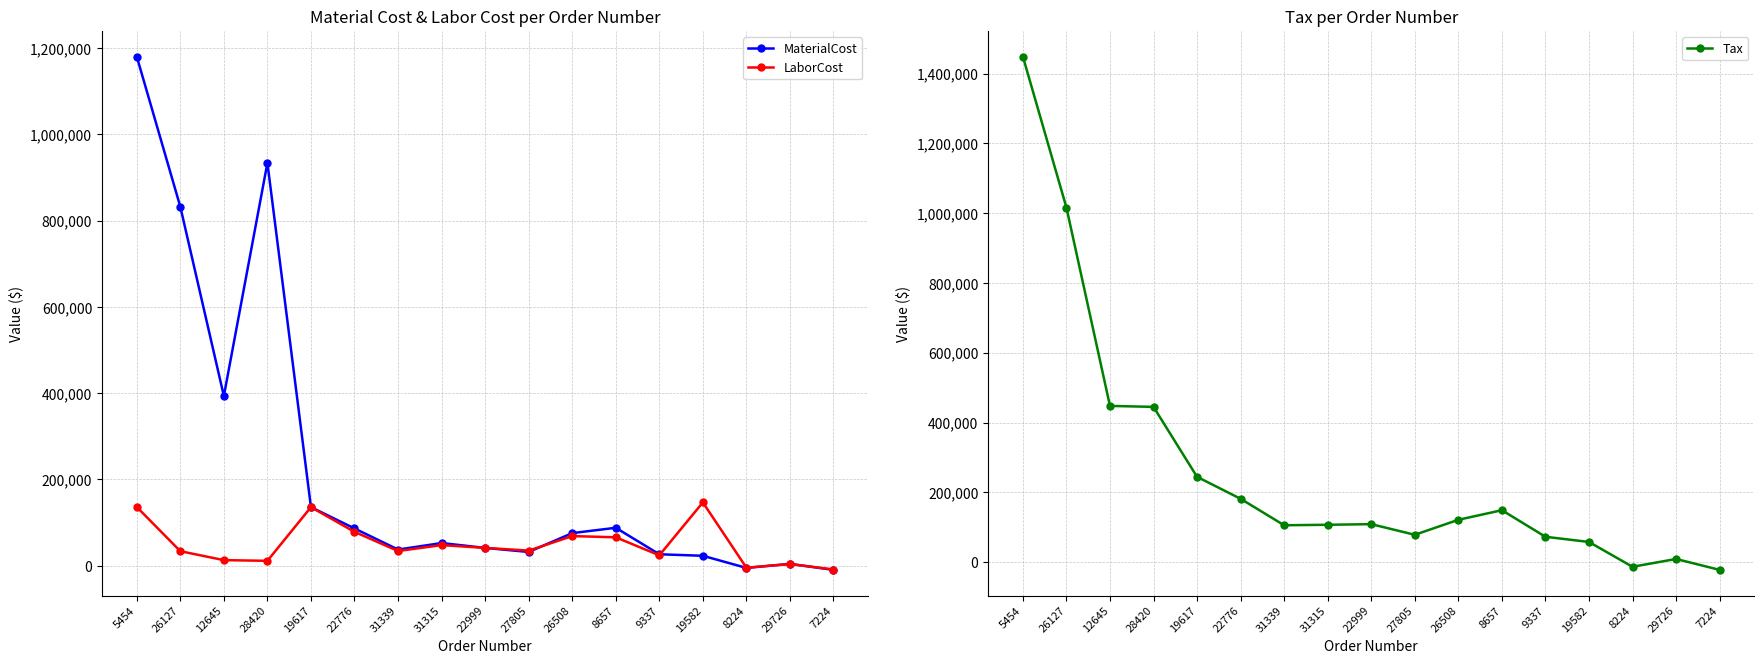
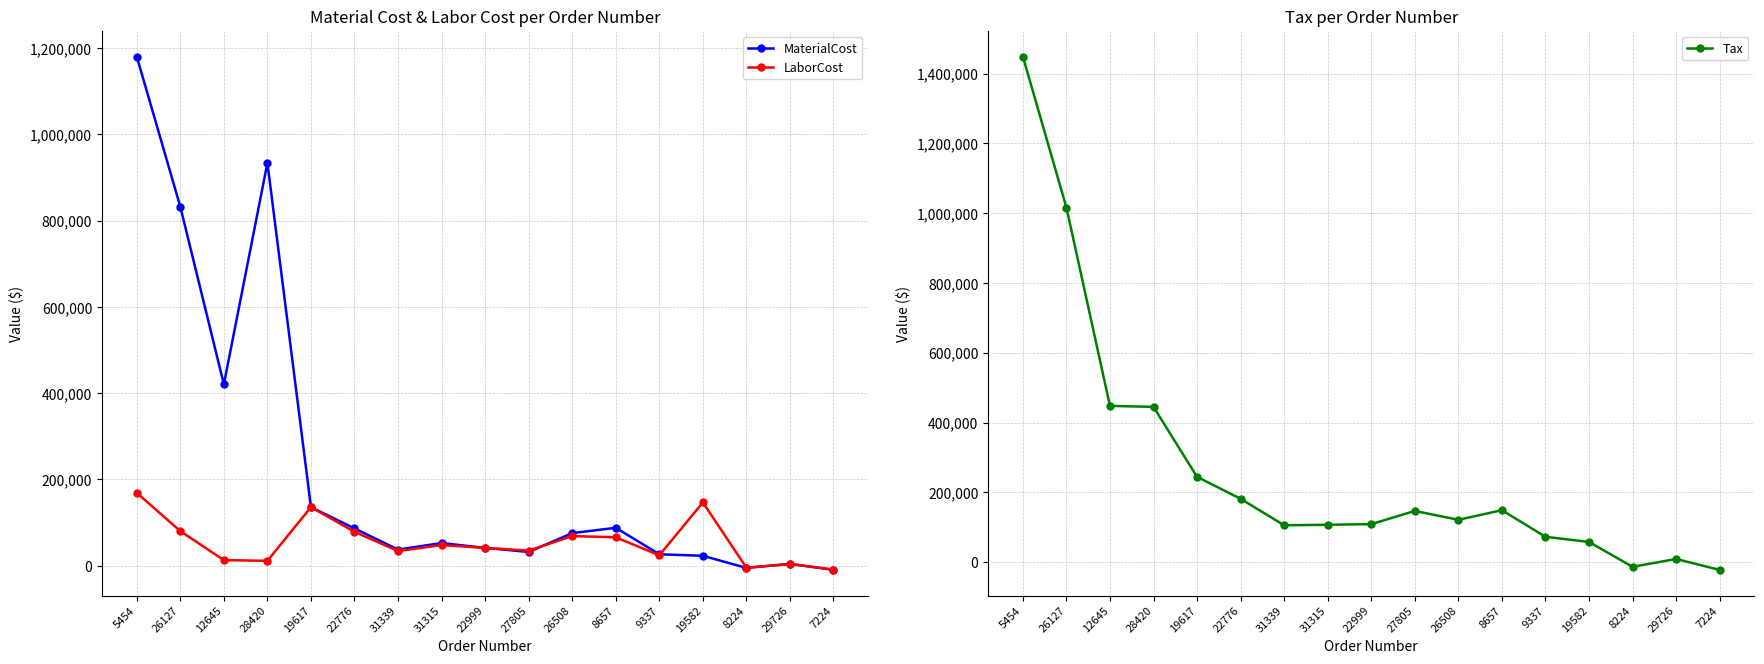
Material Cost & Labor Cost per Order Number, LaborCost, 5454: 140,000 -> 170,000
Material Cost & Labor Cost per Order Number, LaborCost, 26127: 30,000 -> 80,000
Material Cost & Labor Cost per Order Number, MaterialCost, 12645: 390,000 -> 420,000
Tax per Order Number, 27805: 80,000 -> 150,000
